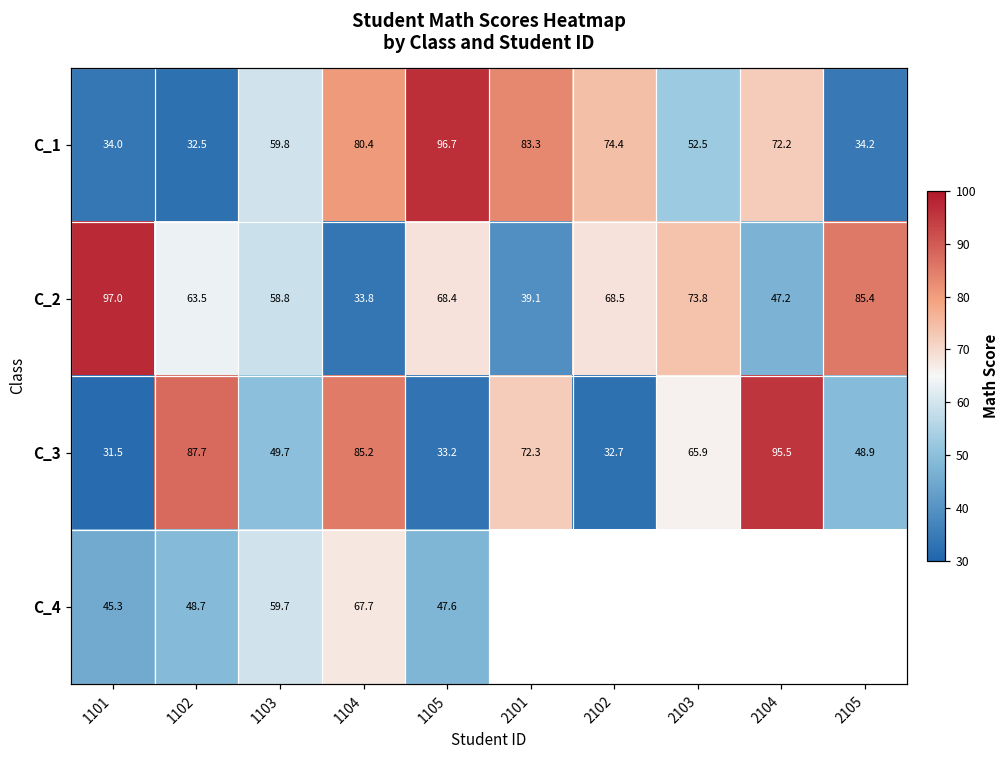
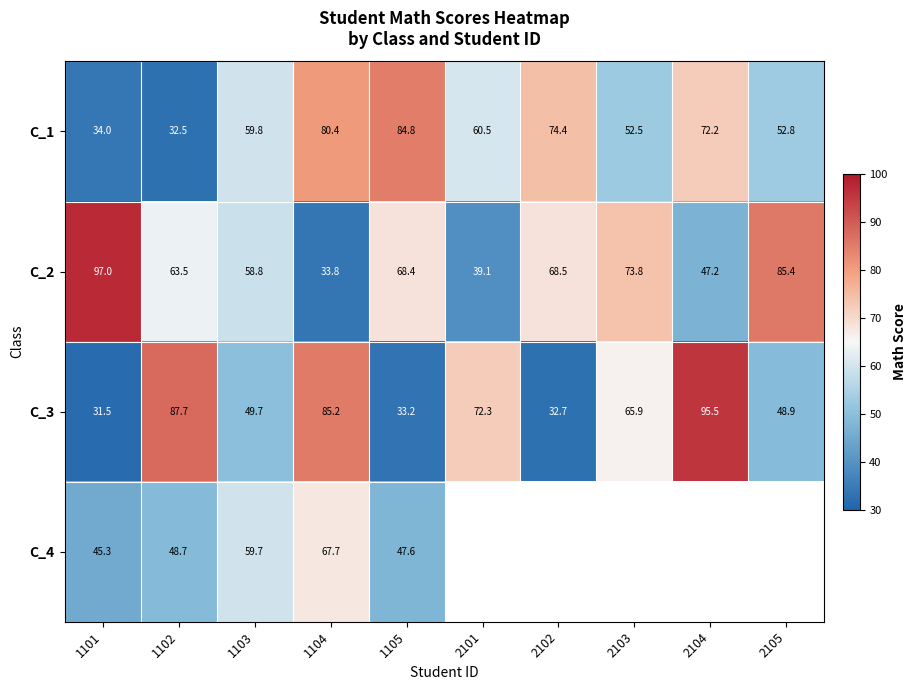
C_1, 1105: 96.7 -> 84.8
C_1, 2101: 83.3 -> 60.5
C_1, 2105: 34.2 -> 52.8
